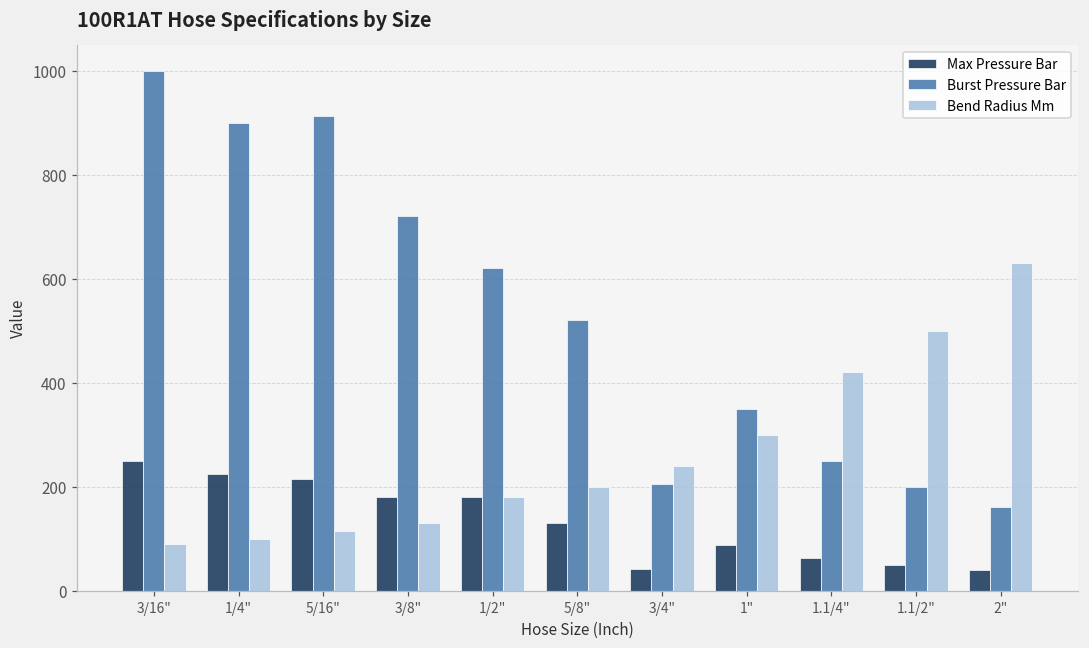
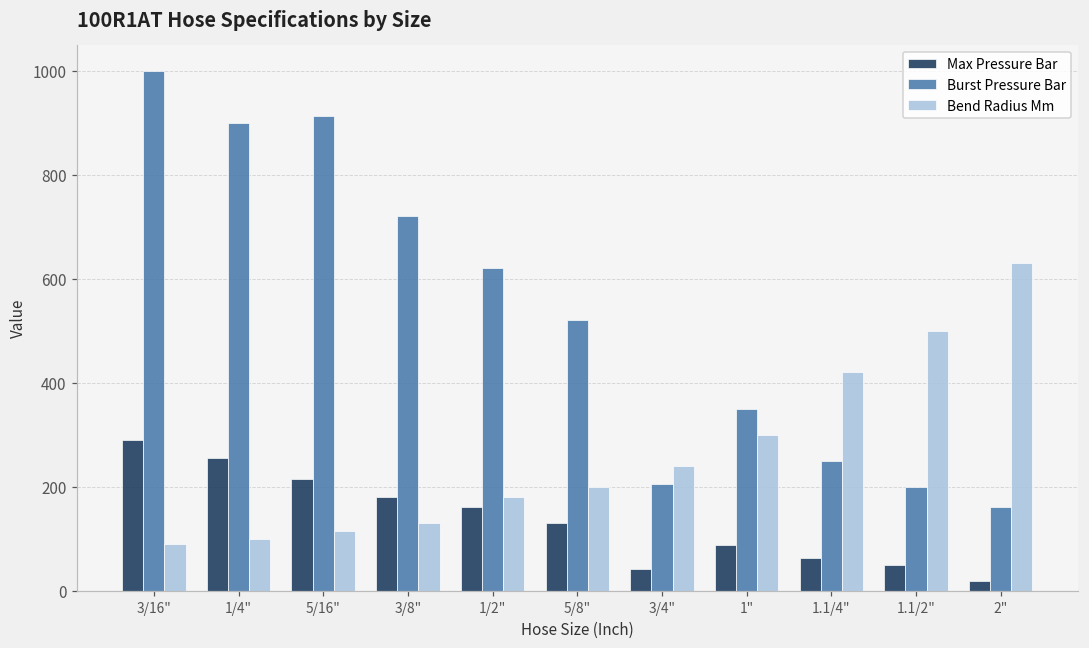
Max Pressure Bar, 3/16": 250 -> 290
Max Pressure Bar, 1/4": 230 -> 260
Max Pressure Bar, 1/2": 180 -> 160
Max Pressure Bar, 2": 40 -> 20
